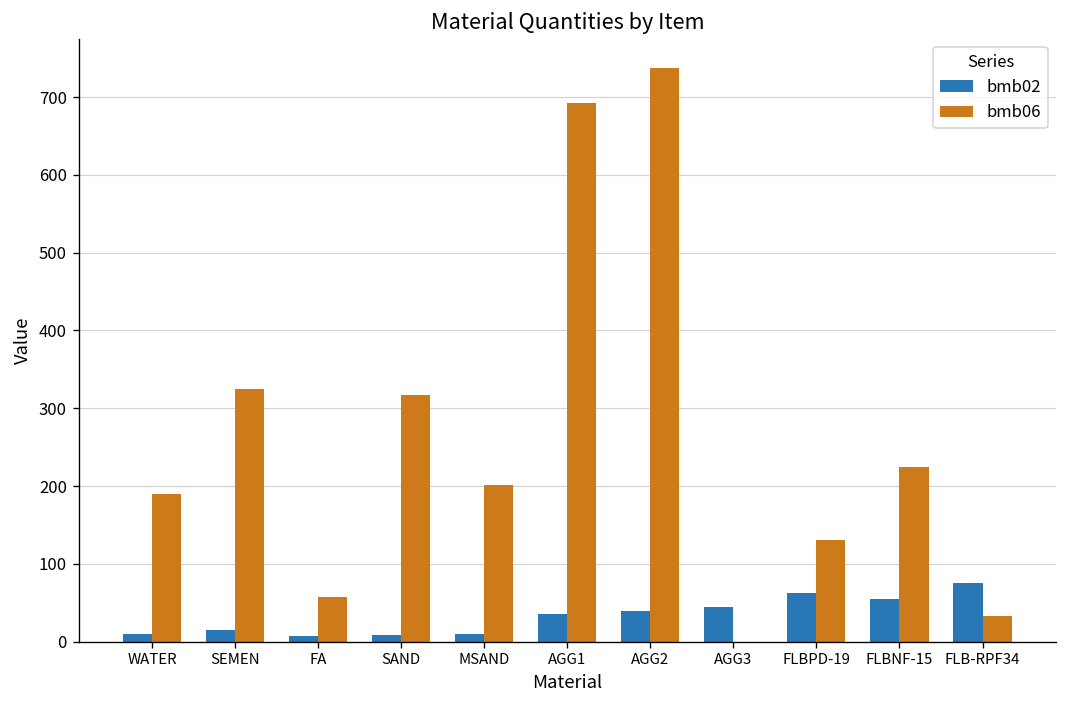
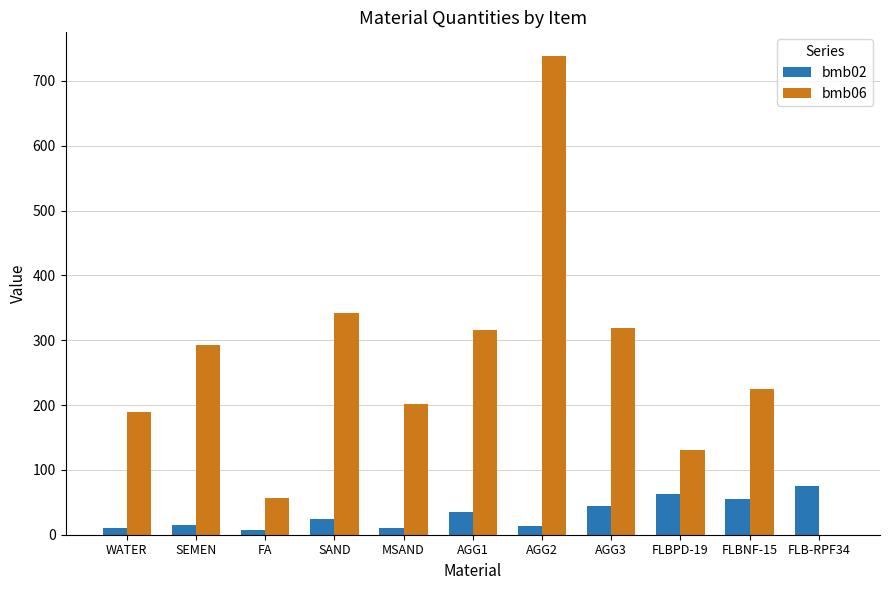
bmb06, SEMEN: 330 -> 290
bmb02, SAND: 10 -> 30
bmb06, SAND: 320 -> 340
bmb06, AGG1: 690 -> 320
bmb02, AGG2: 40 -> 10
bmb06, AGG3: 0 -> 320
bmb06, FLB-RPF34: 30 -> 0
